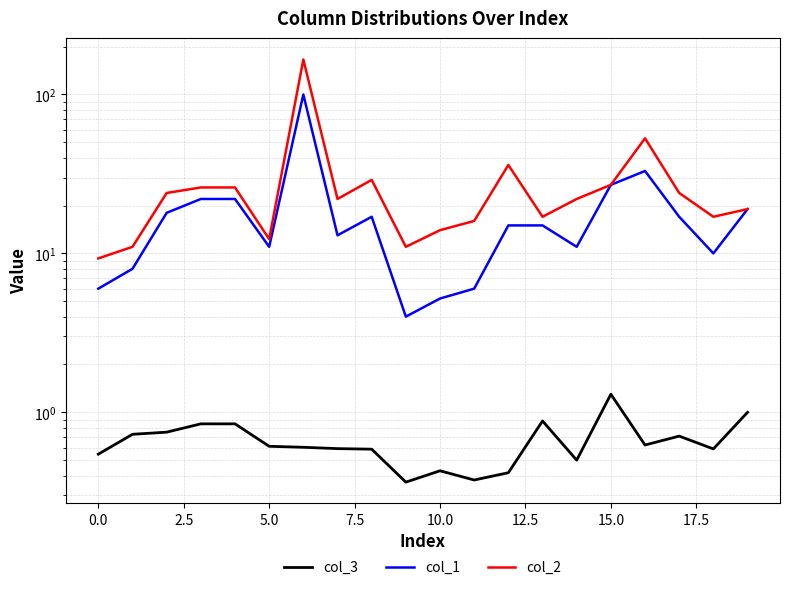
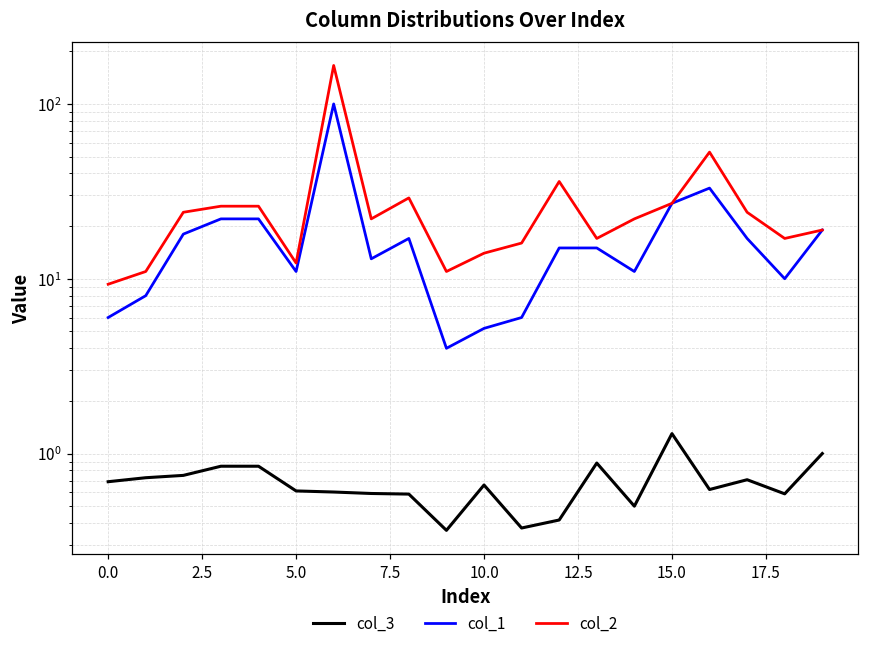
col_3, 0.0: 0.55 -> 0.69
col_3, 10.0: 0.43 -> 0.66
